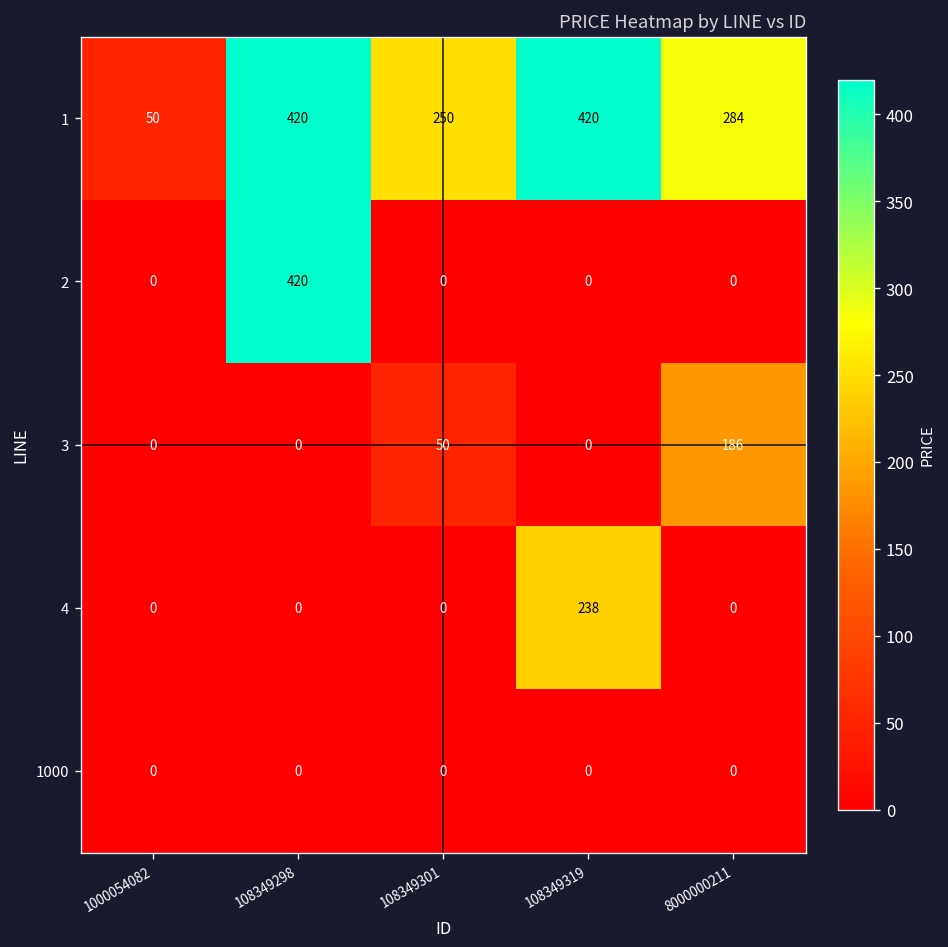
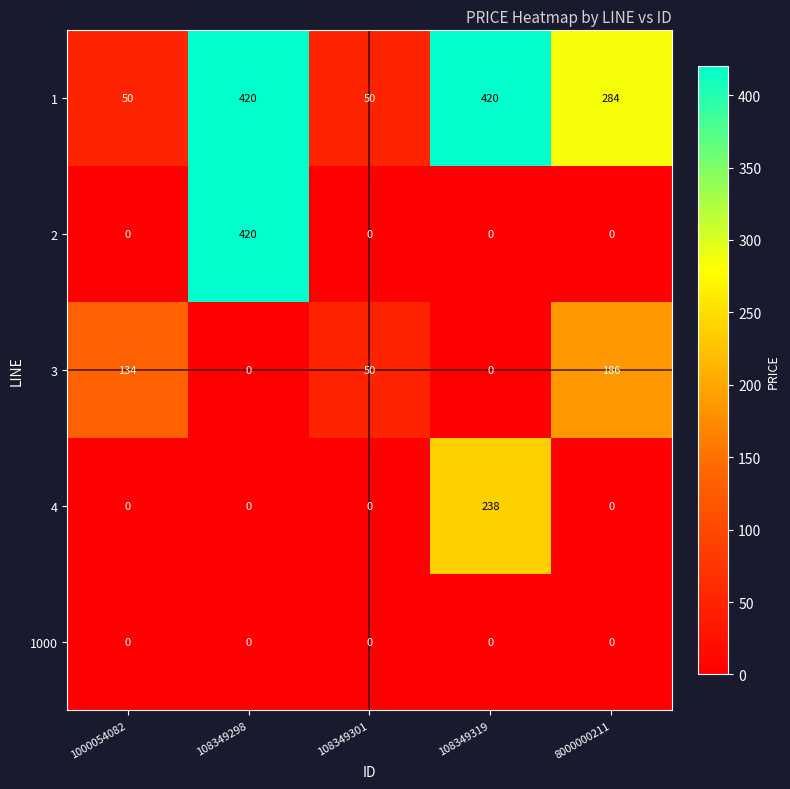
1, 108349301: 250 -> 50
3, 1000054082: 0 -> 134
